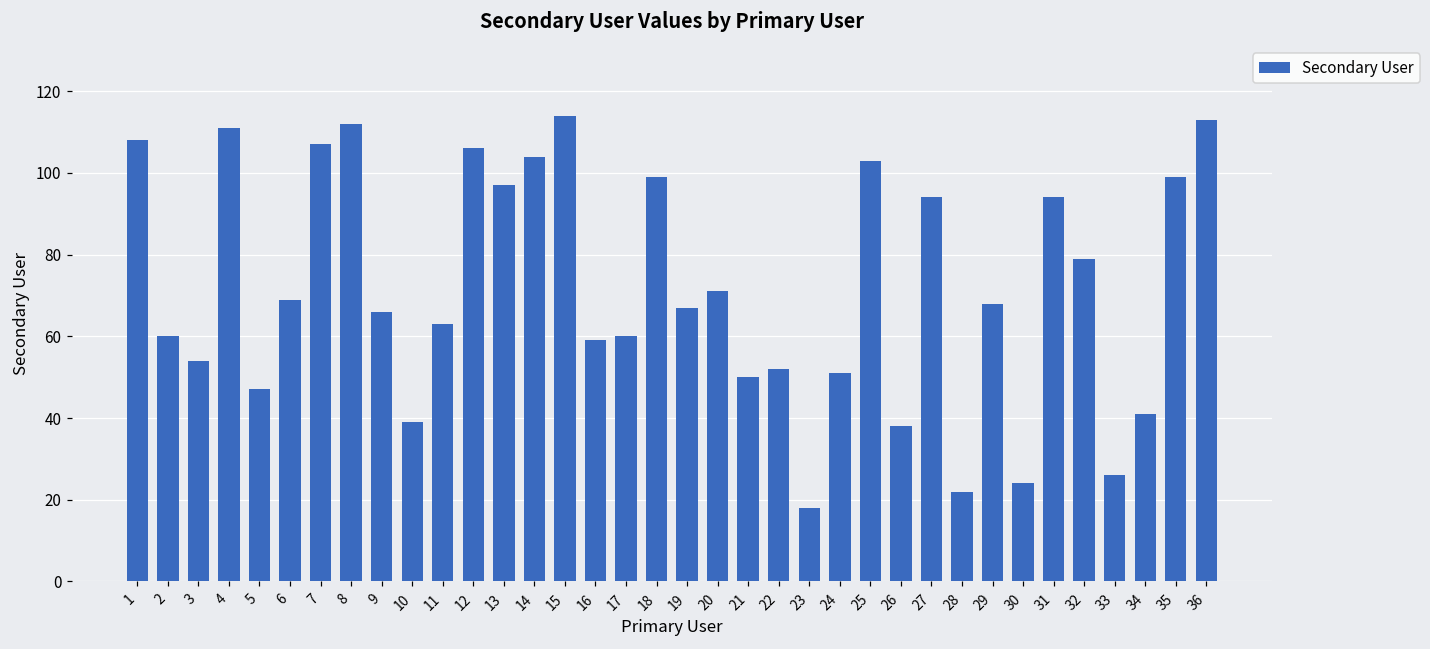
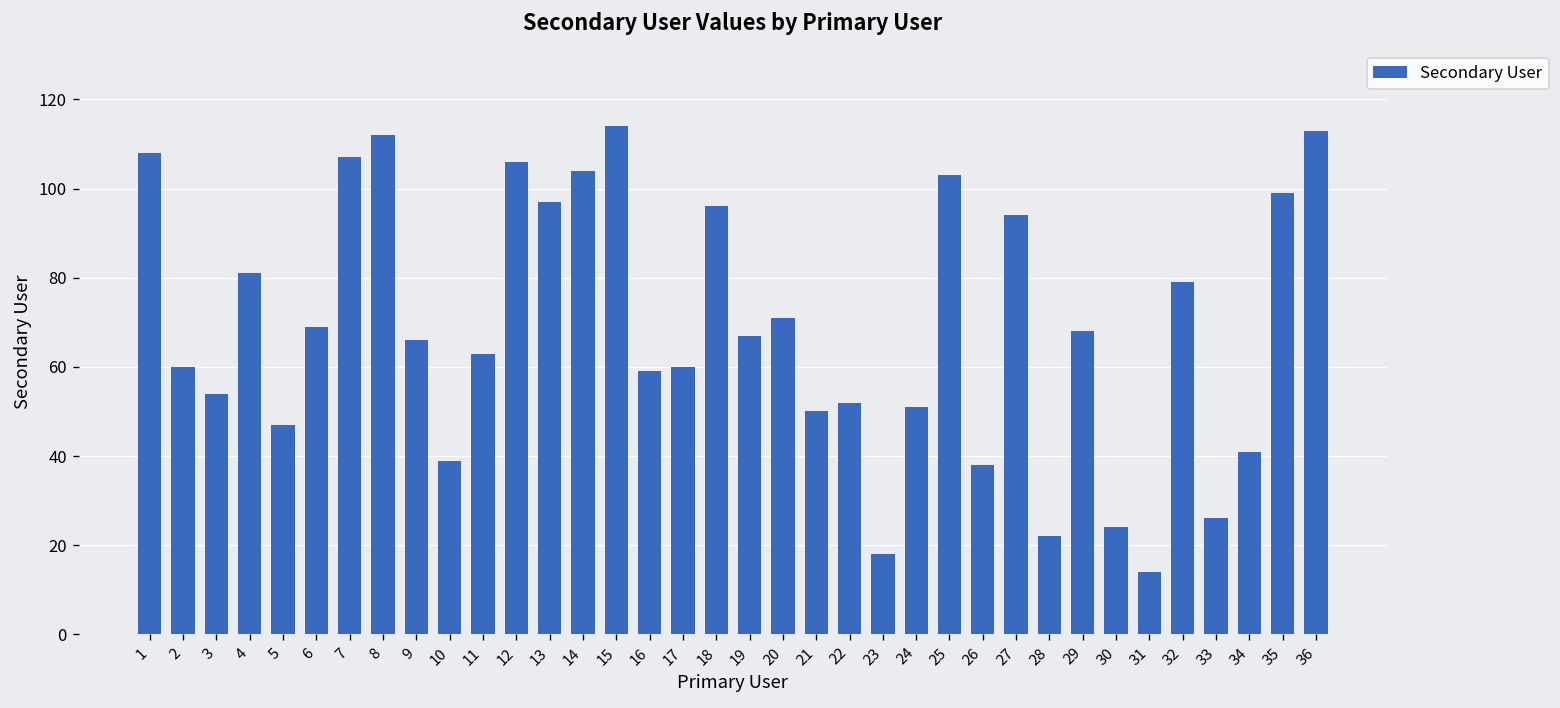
4: 111 -> 81
18: 99 -> 96
31: 94 -> 14
